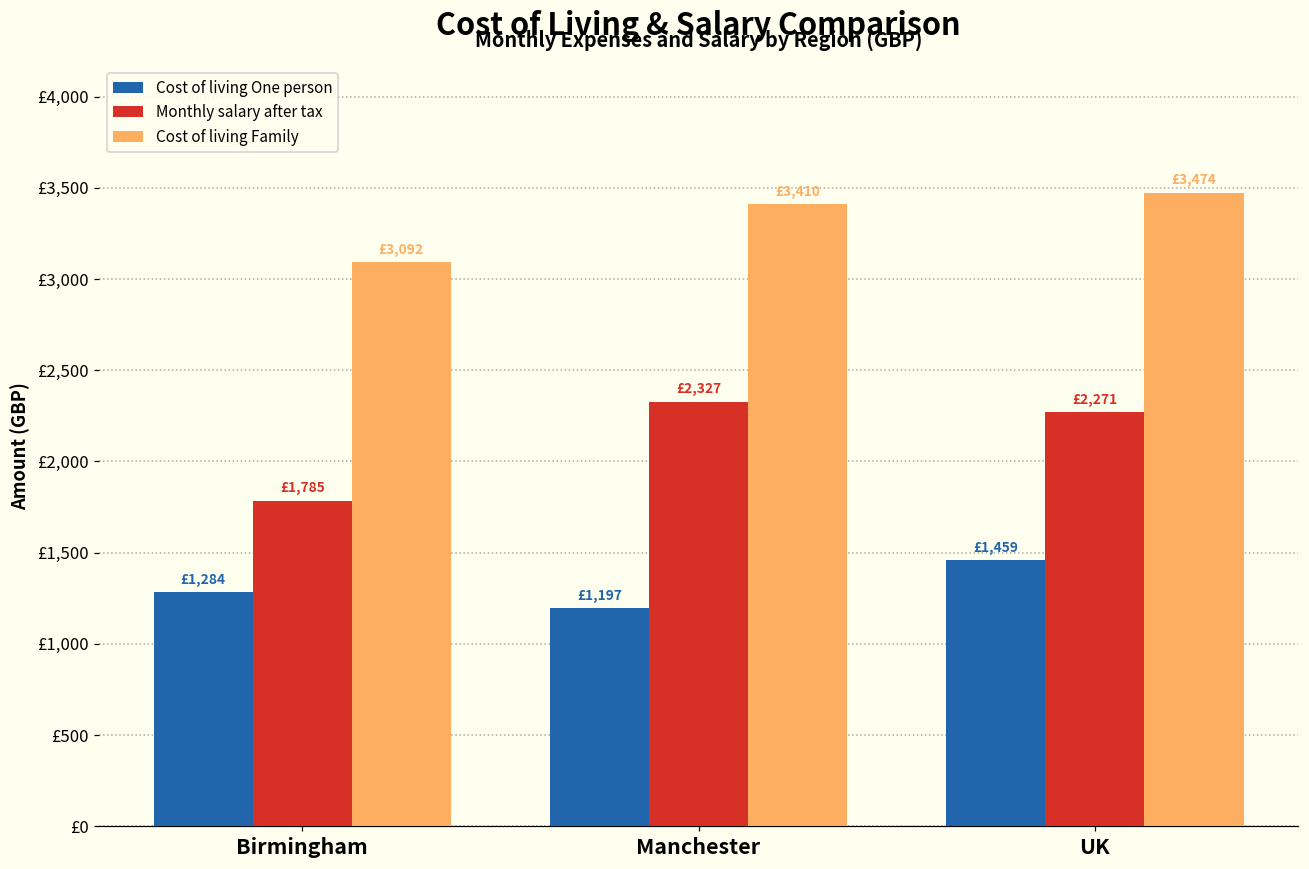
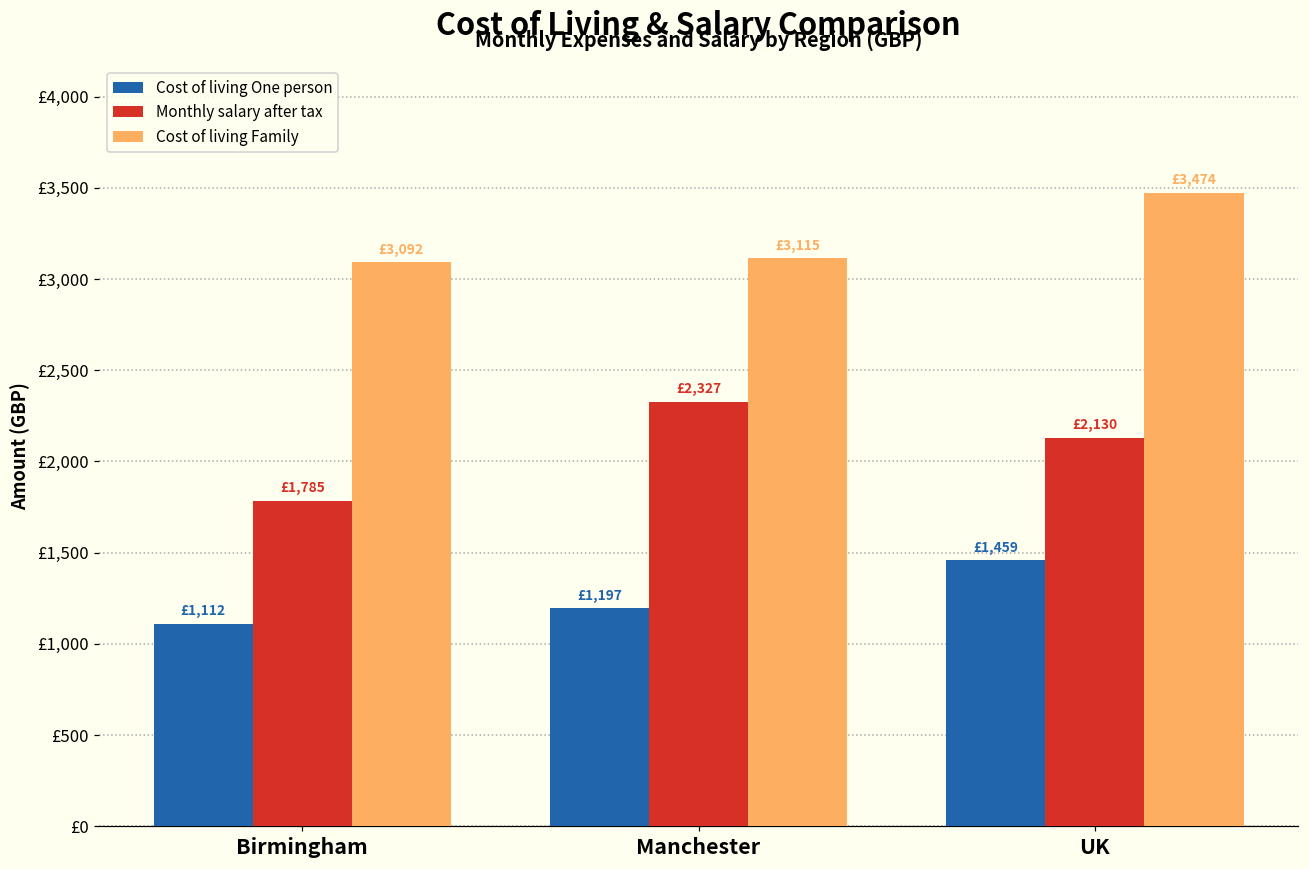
Cost of living One person, Birmingham: £1,284 -> £1,112
Cost of living Family, Manchester: £3,410 -> £3,115
Monthly salary after tax, UK: £2,271 -> £2,130
